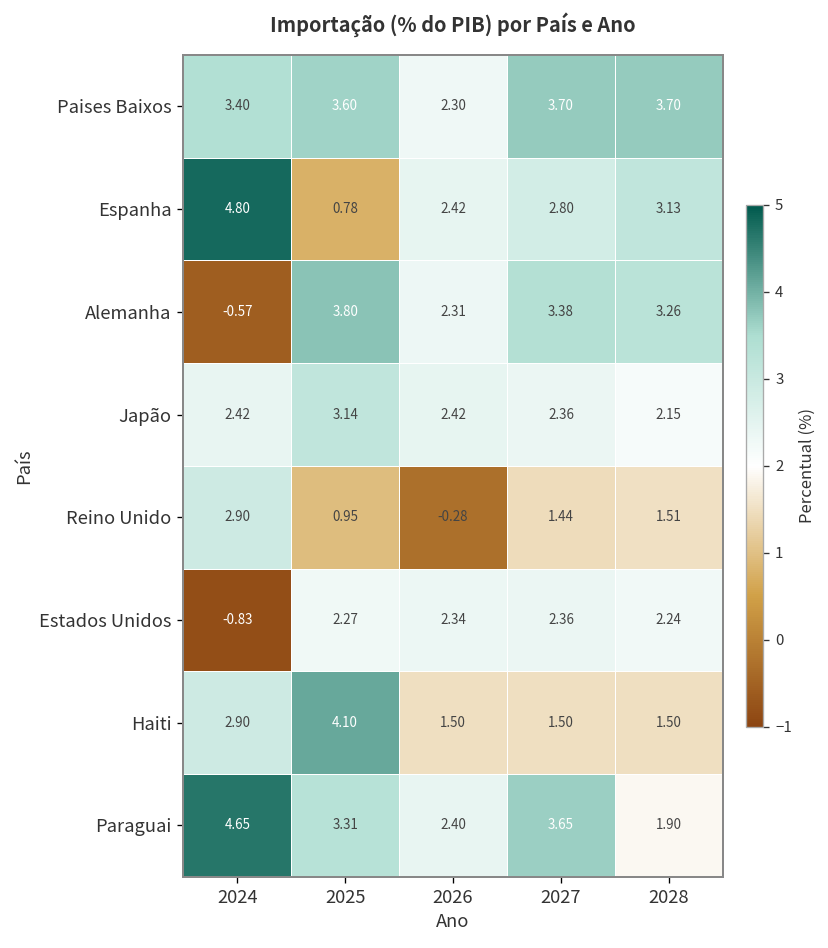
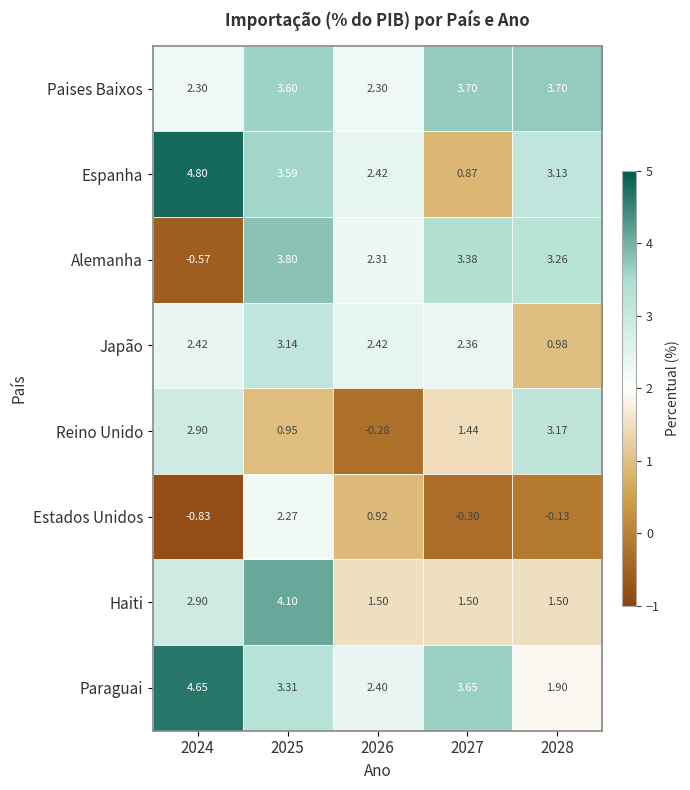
Paises Baixos, 2024: 3.40 -> 2.30
Espanha, 2025: 0.78 -> 3.59
Espanha, 2027: 2.80 -> 0.87
Japão, 2028: 2.15 -> 0.98
Reino Unido, 2028: 1.51 -> 3.17
Estados Unidos, 2026: 2.34 -> 0.92
Estados Unidos, 2027: 2.36 -> -0.30
Estados Unidos, 2028: 2.24 -> -0.13
